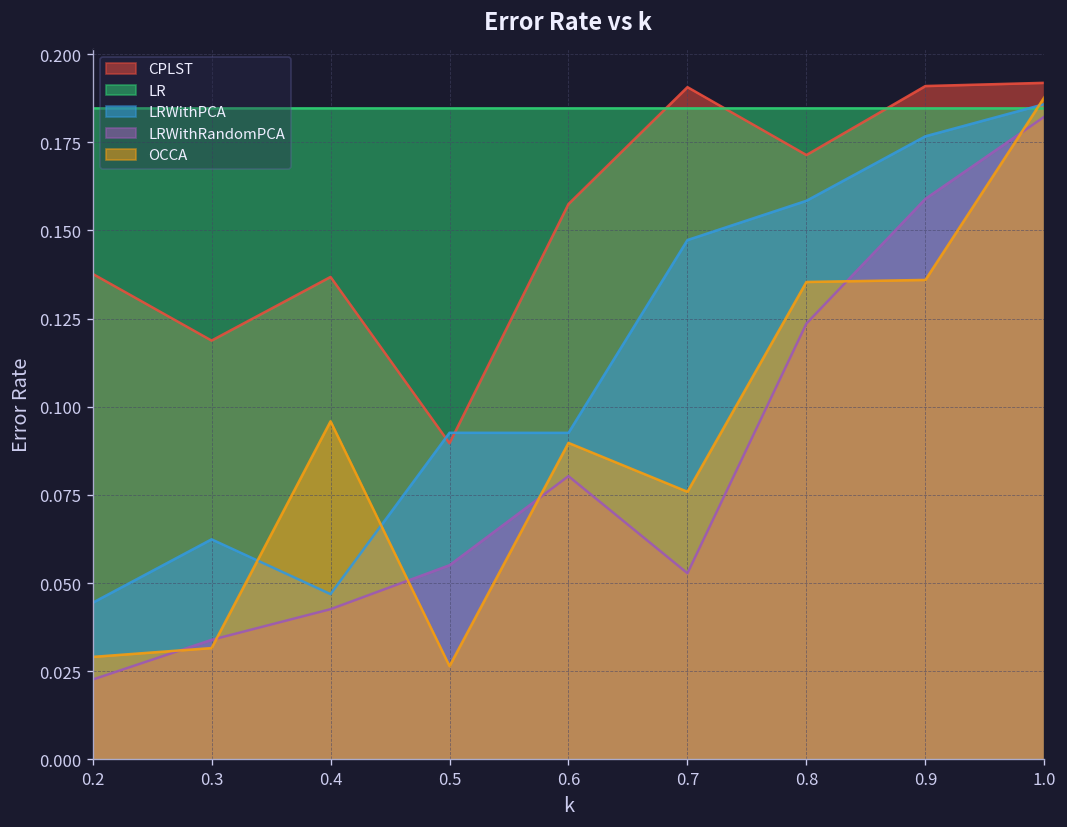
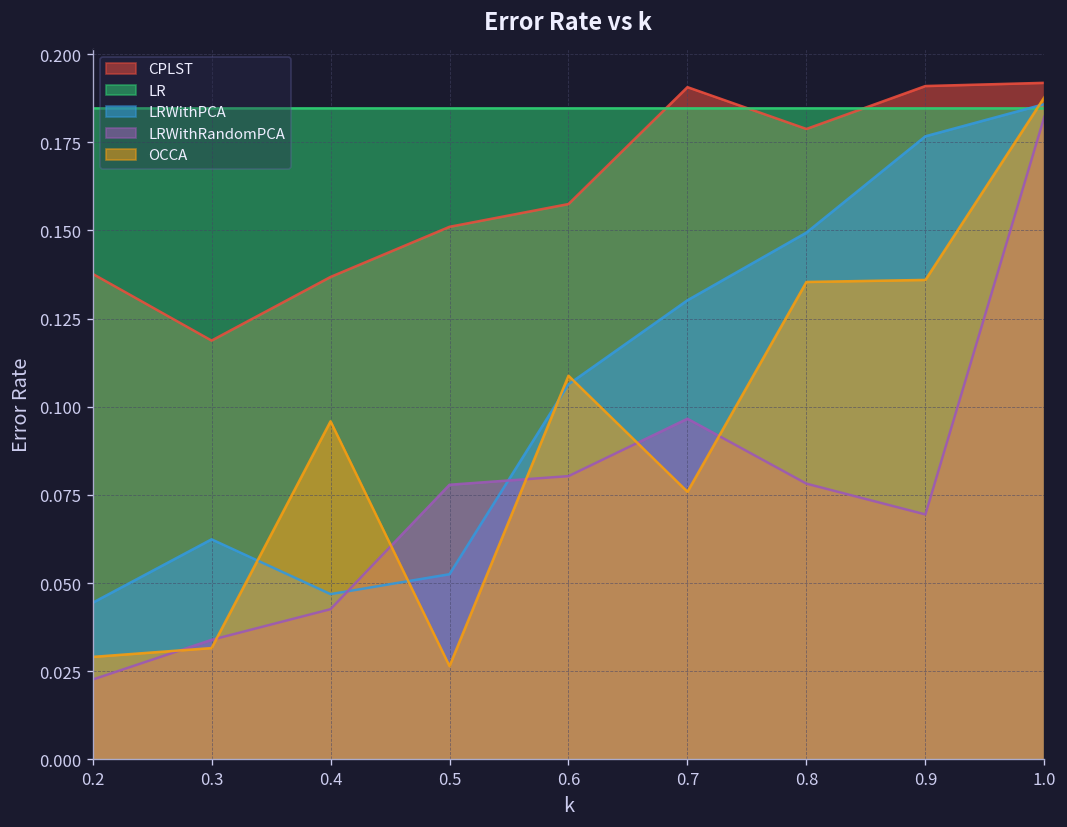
CPLST, 0.5: 0.090 -> 0.151
LRWithPCA, 0.5: 0.093 -> 0.053
LRWithRandomPCA, 0.5: 0.055 -> 0.078
LRWithPCA, 0.6: 0.093 -> 0.106
OCCA, 0.6: 0.090 -> 0.109
LRWithPCA, 0.7: 0.147 -> 0.130
LRWithRandomPCA, 0.7: 0.053 -> 0.097
CPLST, 0.8: 0.171 -> 0.179
LRWithPCA, 0.8: 0.158 -> 0.149
LRWithRandomPCA, 0.8: 0.124 -> 0.078
LRWithRandomPCA, 0.9: 0.159 -> 0.069
